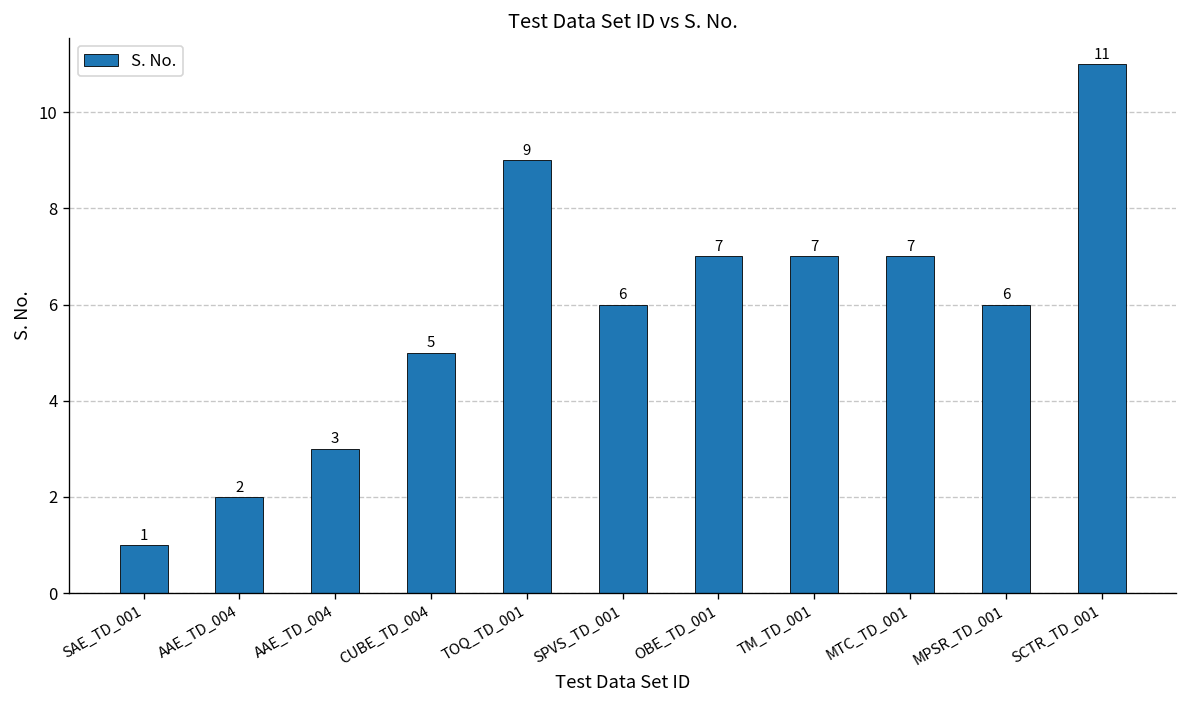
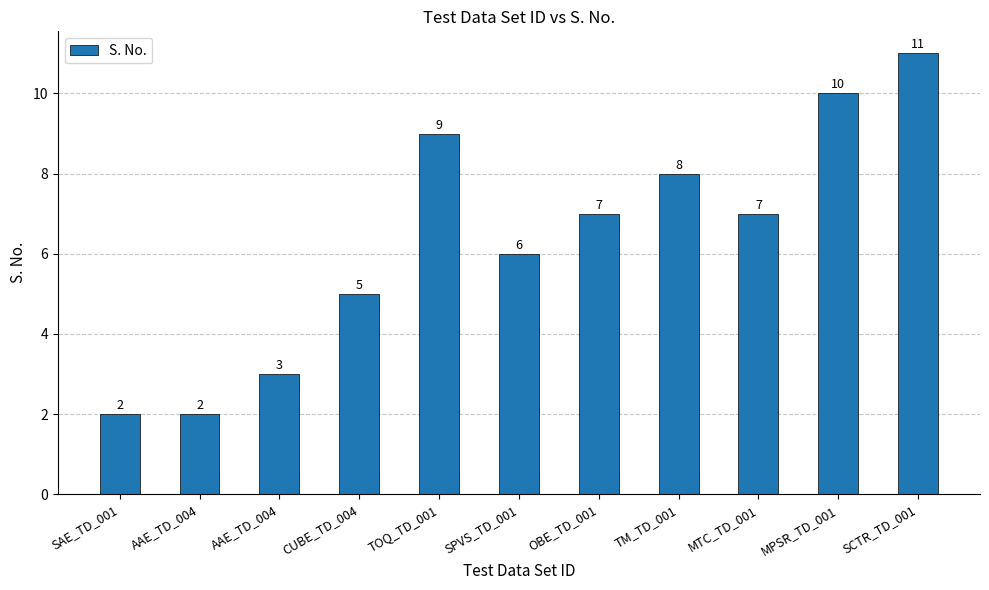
SAE_TD_001: 1 -> 2
TM_TD_001: 7 -> 8
MPSR_TD_001: 6 -> 10
